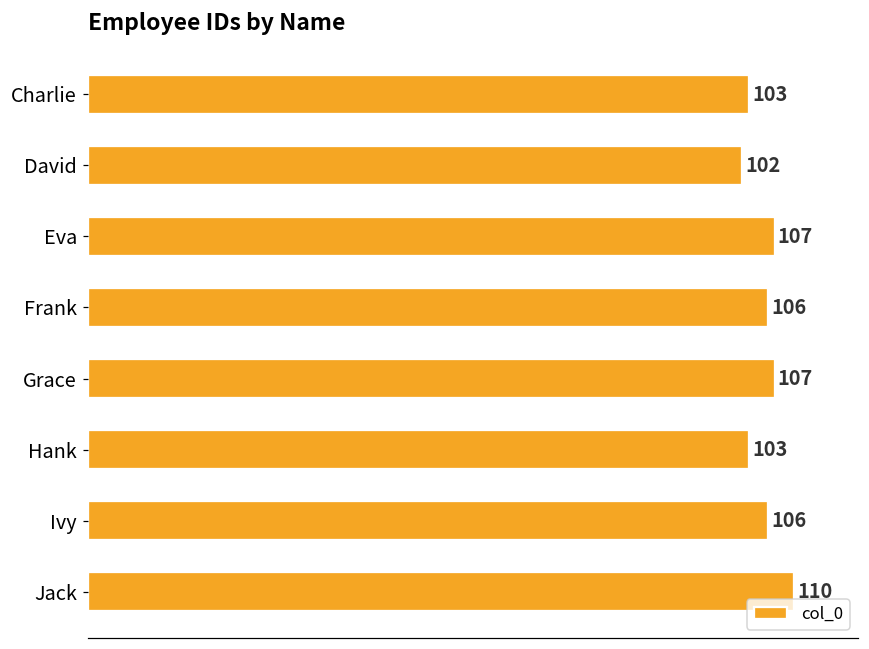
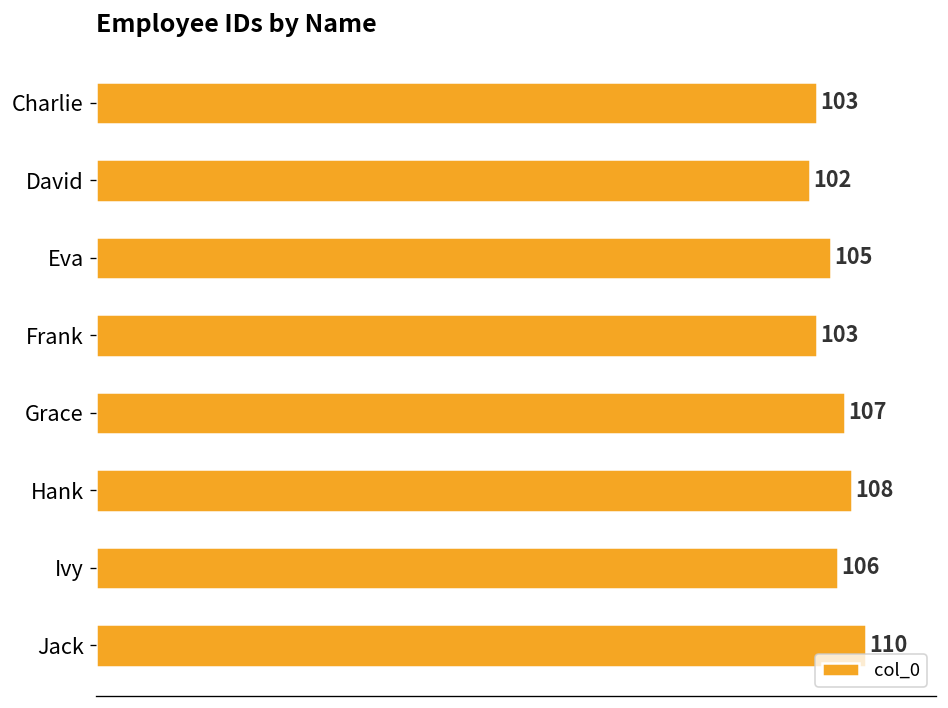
Eva: 107 -> 105
Frank: 106 -> 103
Hank: 103 -> 108
